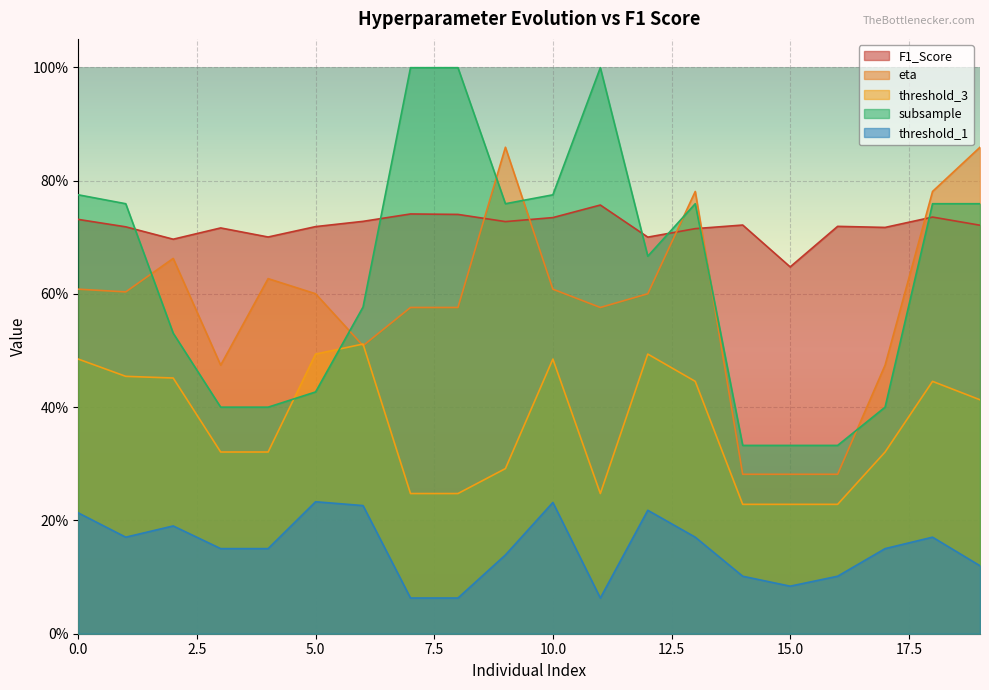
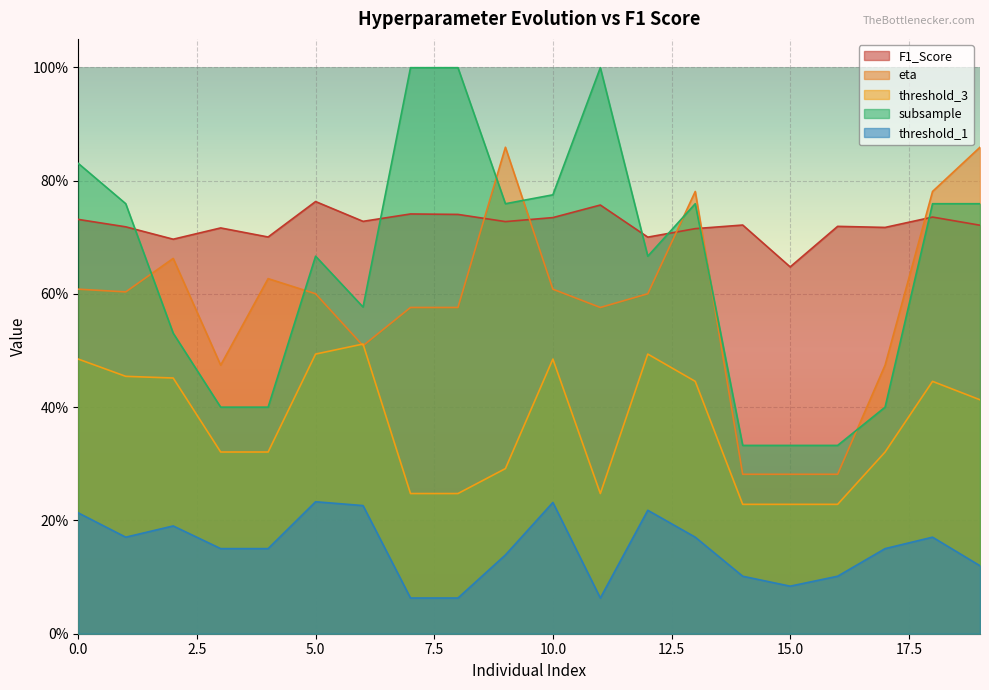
subsample, 0.0: 77% -> 83%
F1_Score, 5.0: 72% -> 76%
subsample, 5.0: 43% -> 67%
